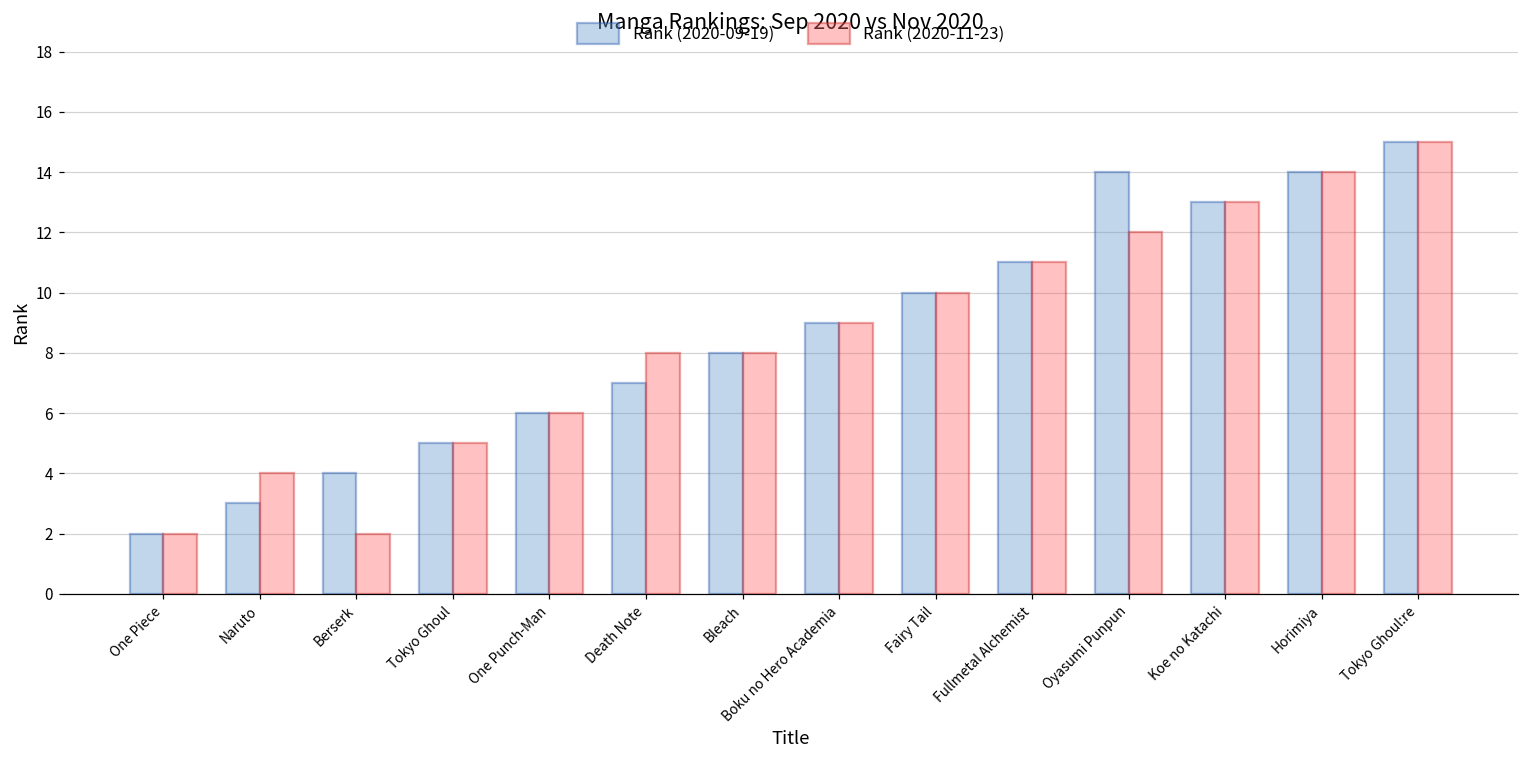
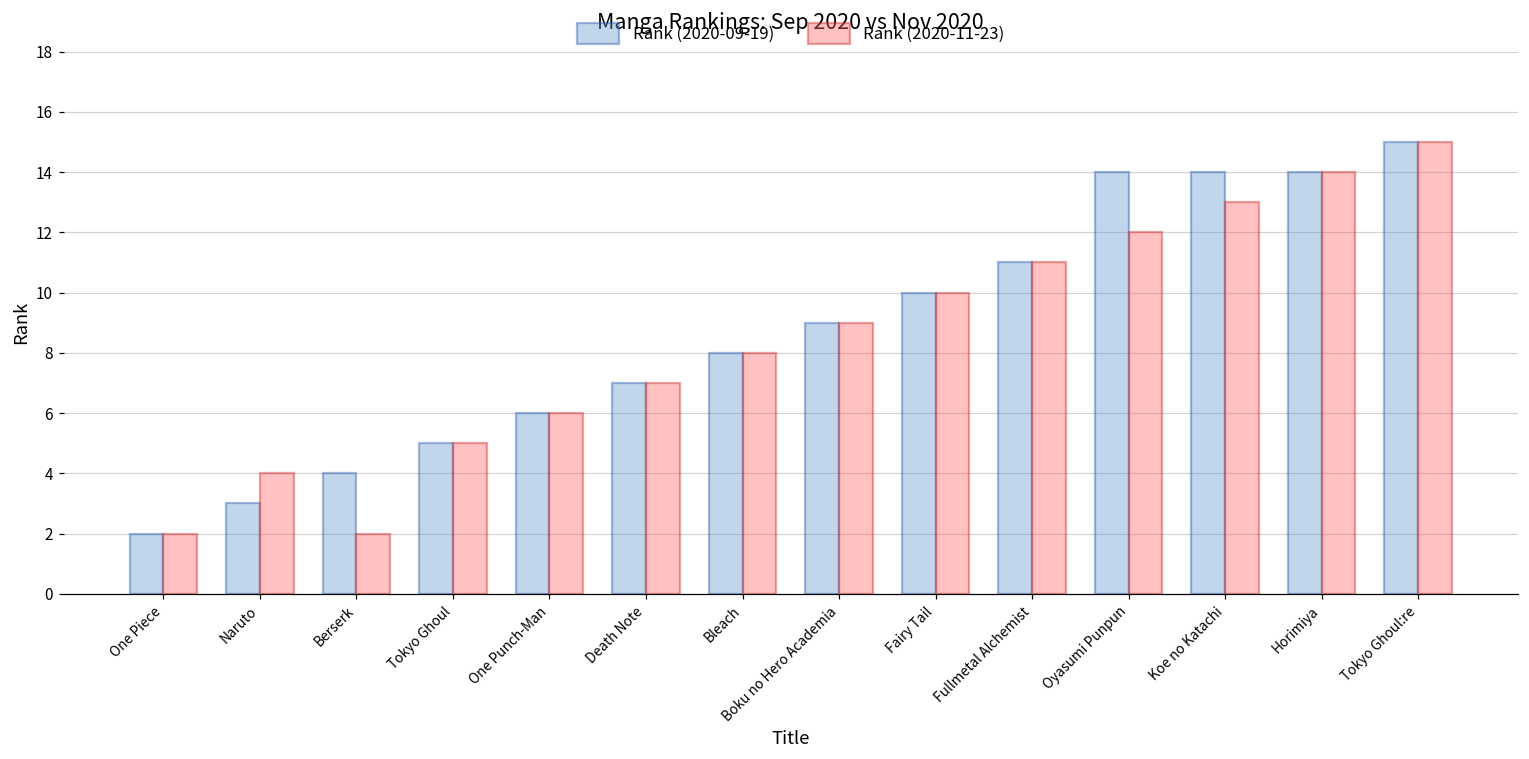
Rank (2020-11-23), Death Note: 8 -> 7
Rank (2020-09-19), Koe no Katachi: 13 -> 14
